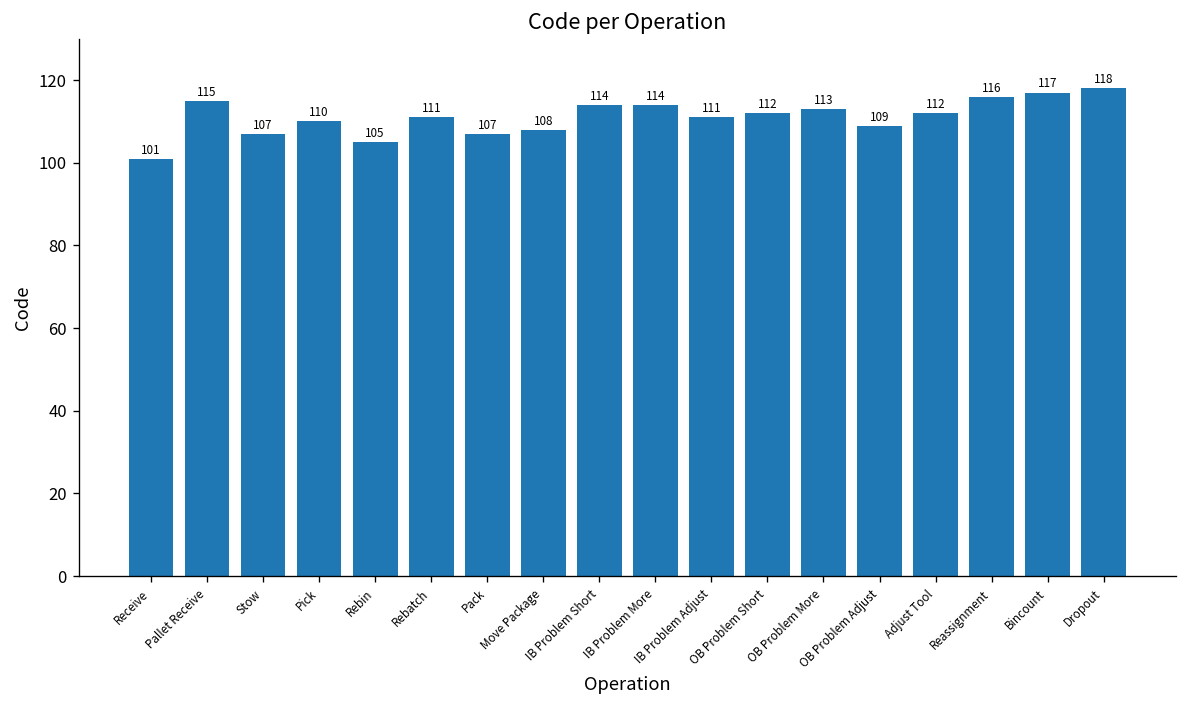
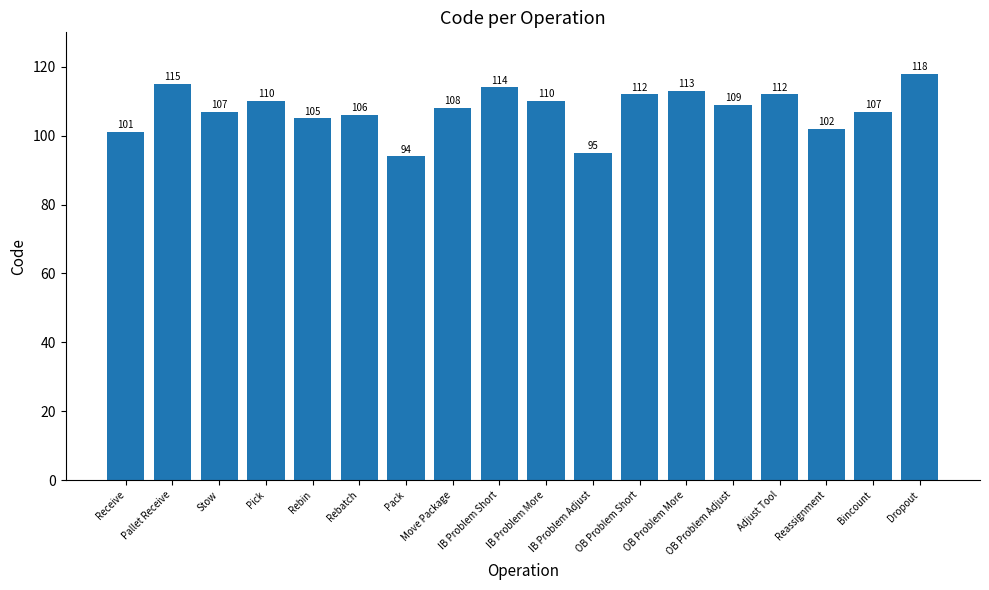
Rebatch: 111 -> 106
Pack: 107 -> 94
IB Problem More: 114 -> 110
IB Problem Adjust: 111 -> 95
Reassignment: 116 -> 102
Bincount: 117 -> 107
